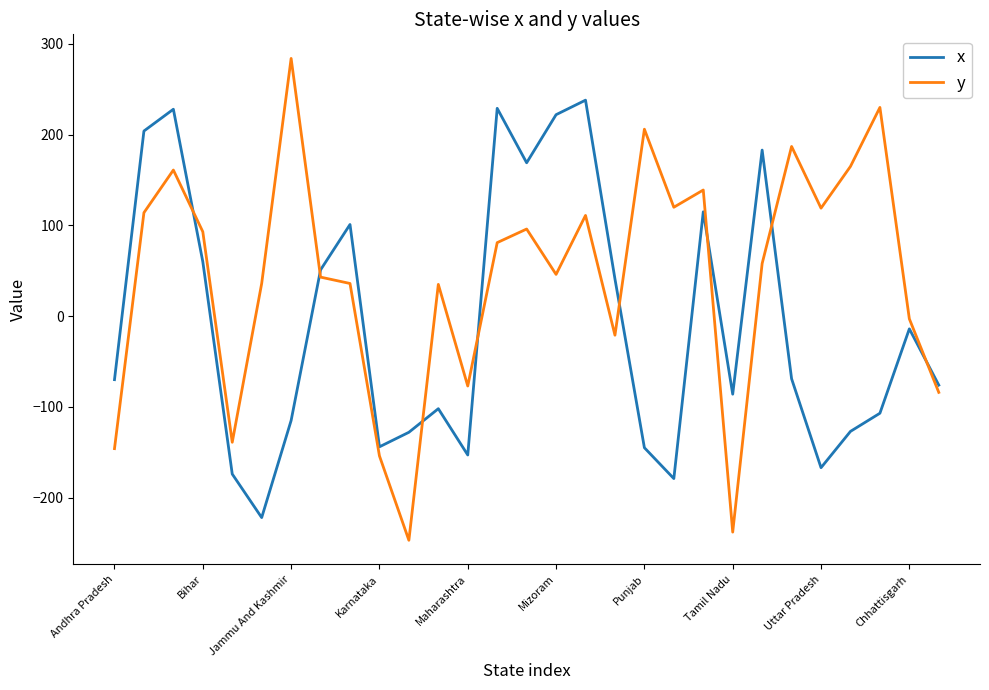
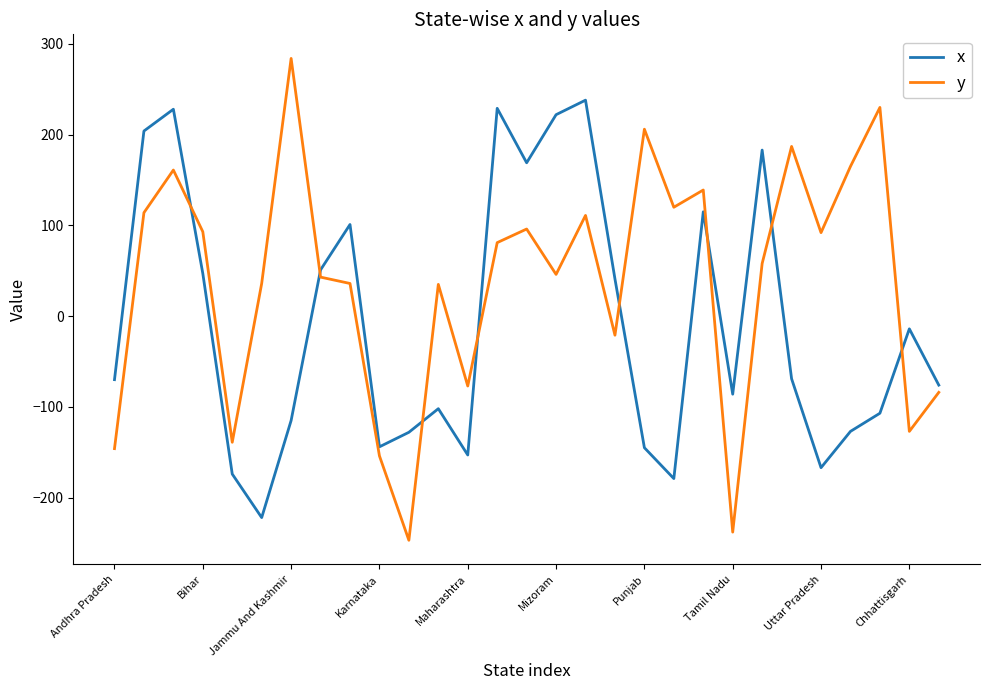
x, Bihar: 60 -> 50
y, Uttar Pradesh: 120 -> 90
y, Chhattisgarh: 0 -> -130
